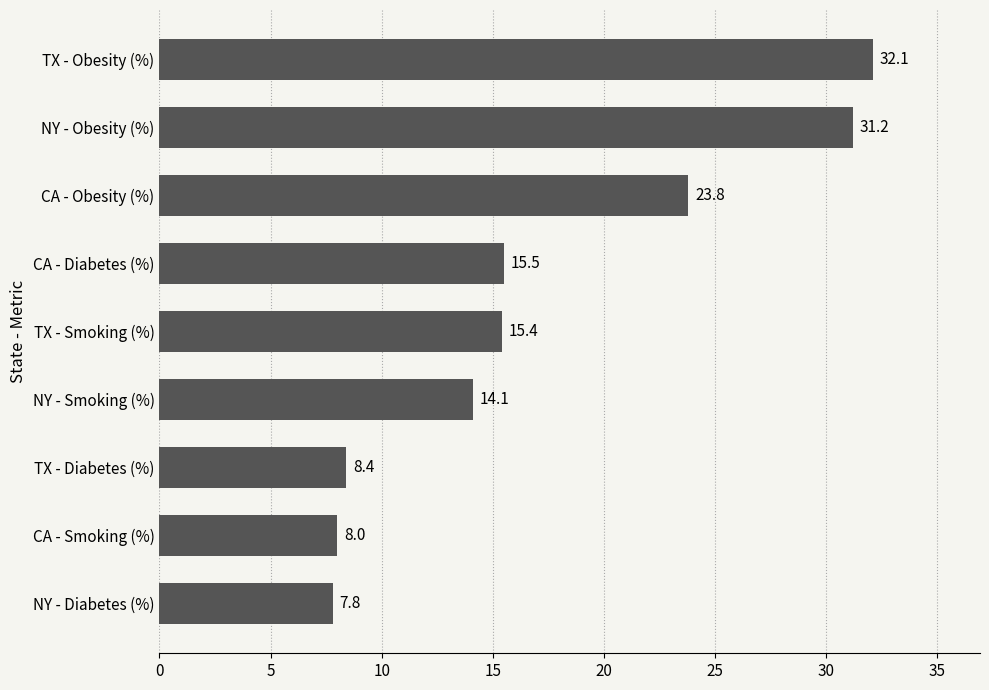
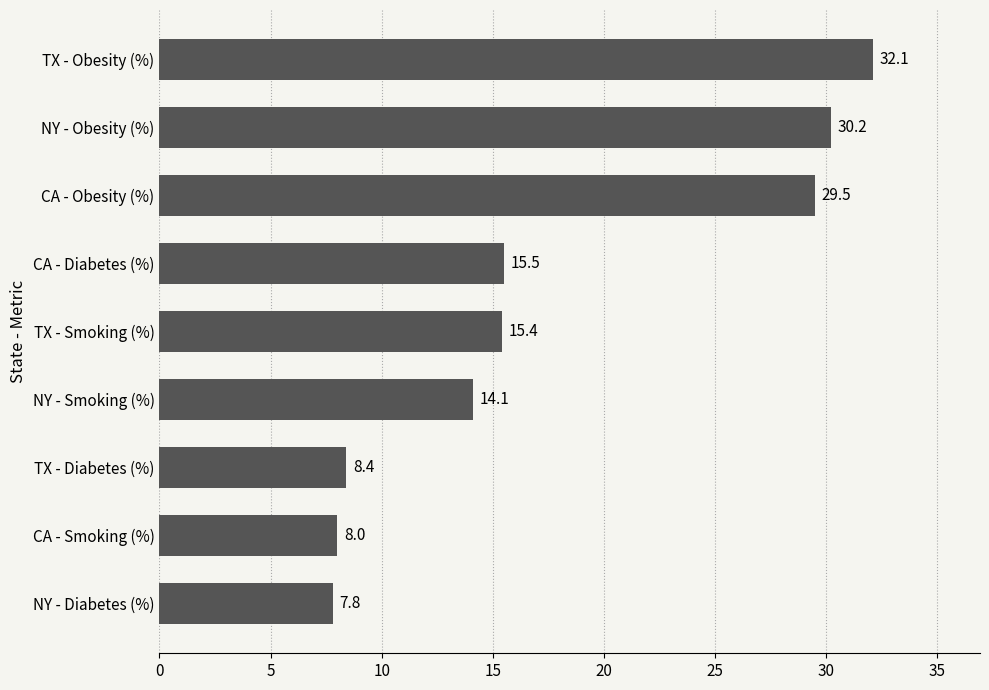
NY - Obesity (%): 31.2 -> 30.2
CA - Obesity (%): 23.8 -> 29.5
